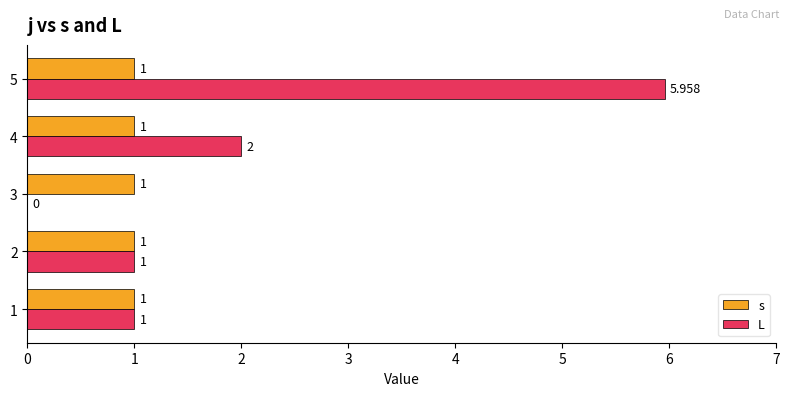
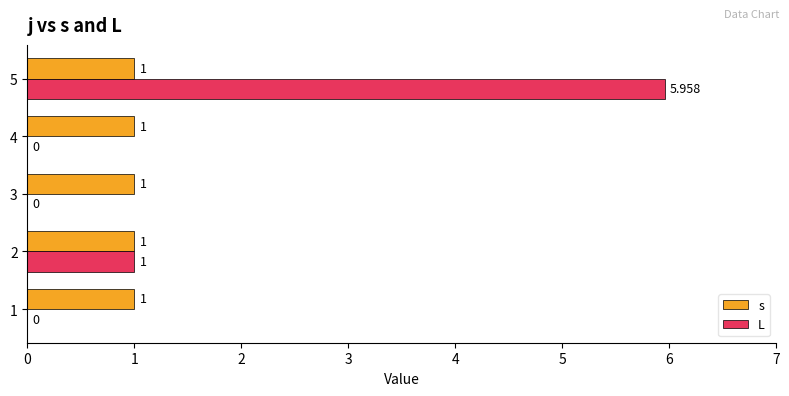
L, 4: 2 -> 0
L, 1: 1 -> 0
